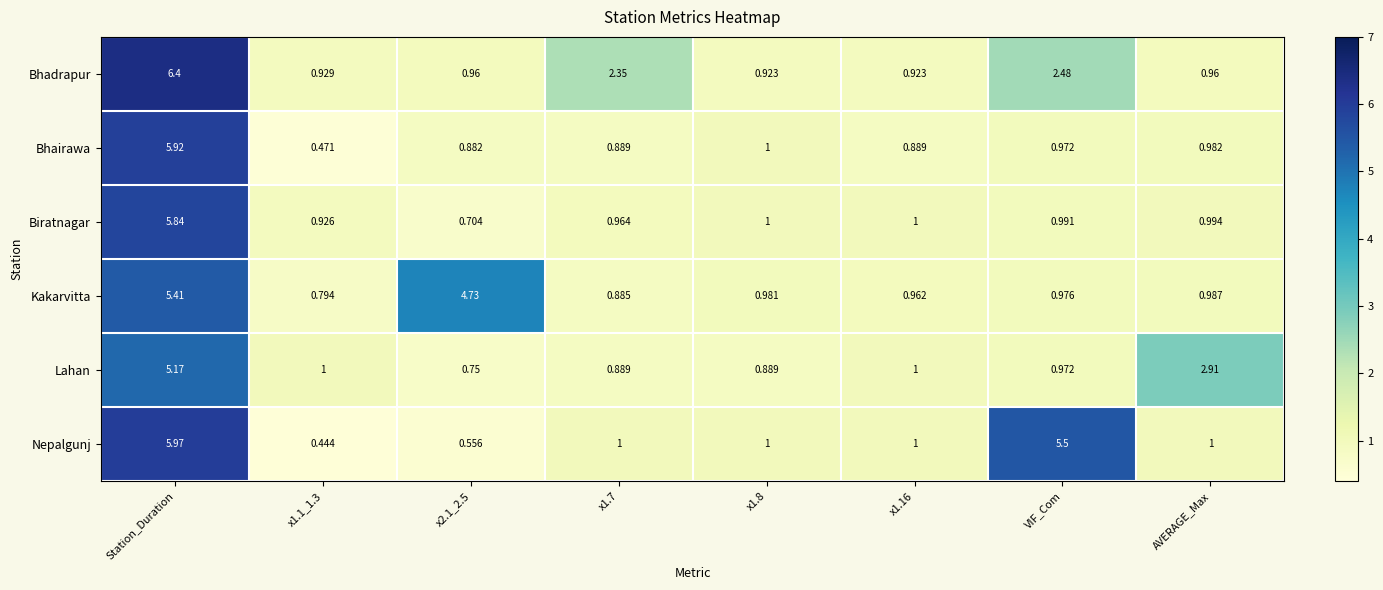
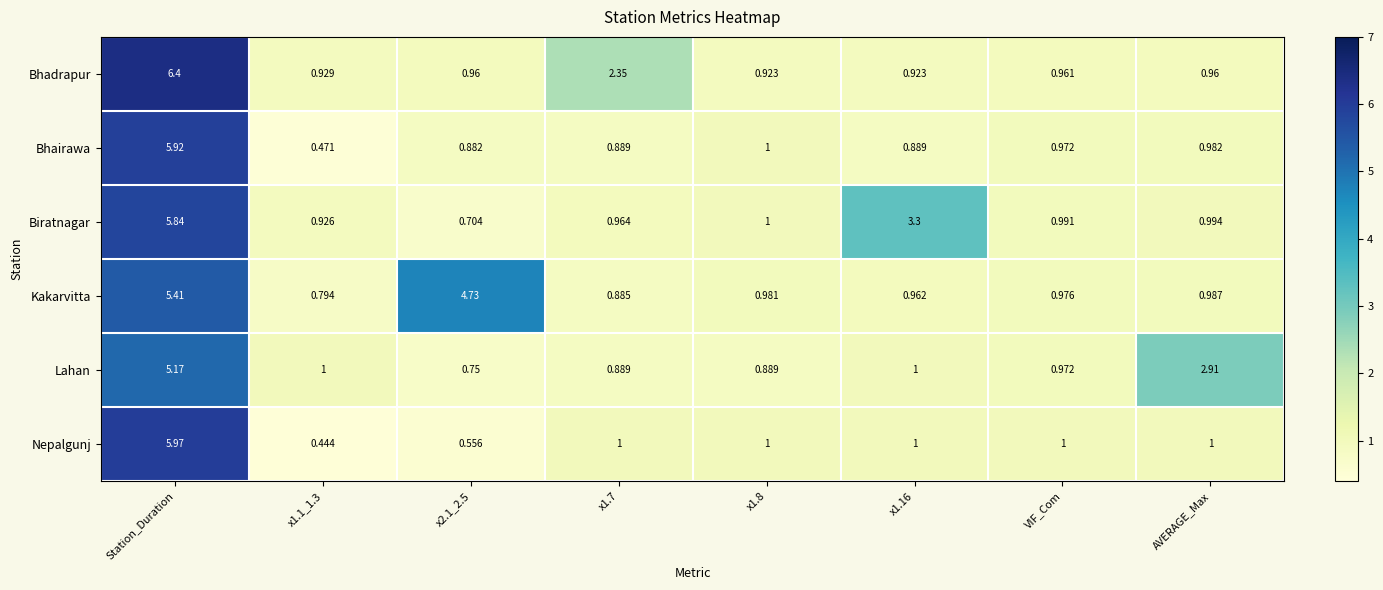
Bhadrapur, VIF_Com: 2.48 -> 0.961
Biratnagar, x1.16: 1 -> 3.3
Nepalgunj, VIF_Com: 5.5 -> 1
